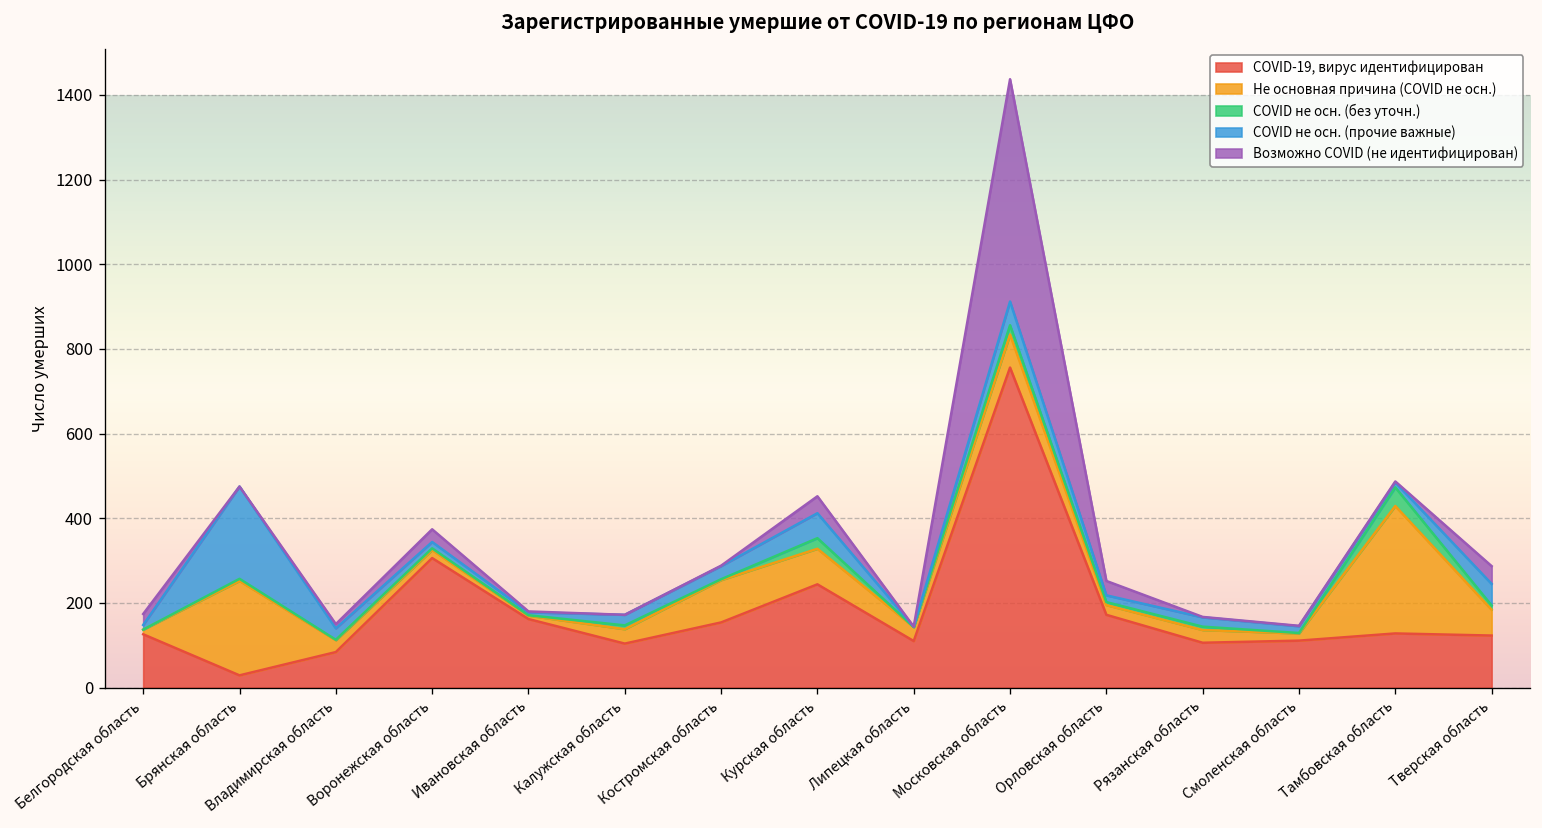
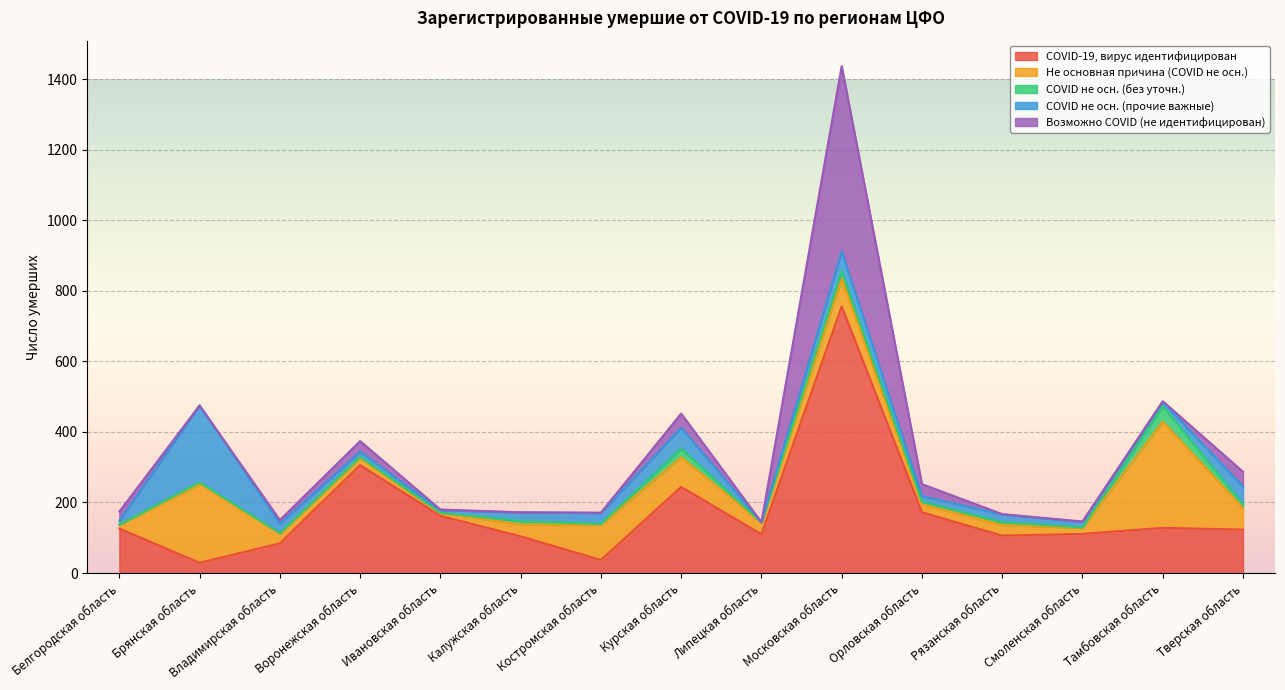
COVID-19, вирус идентифицирован, Костромская область: 150 -> 40
